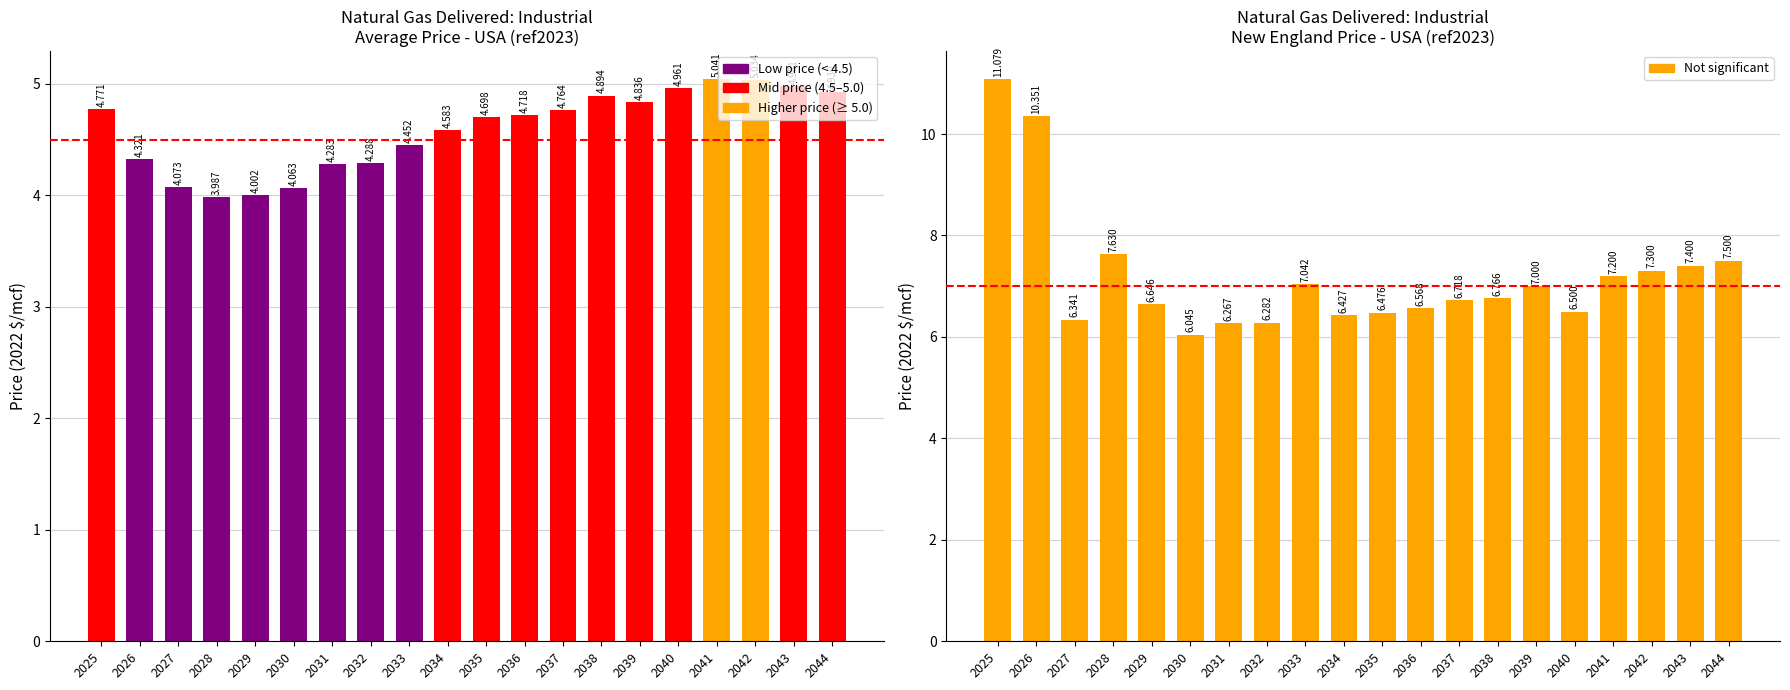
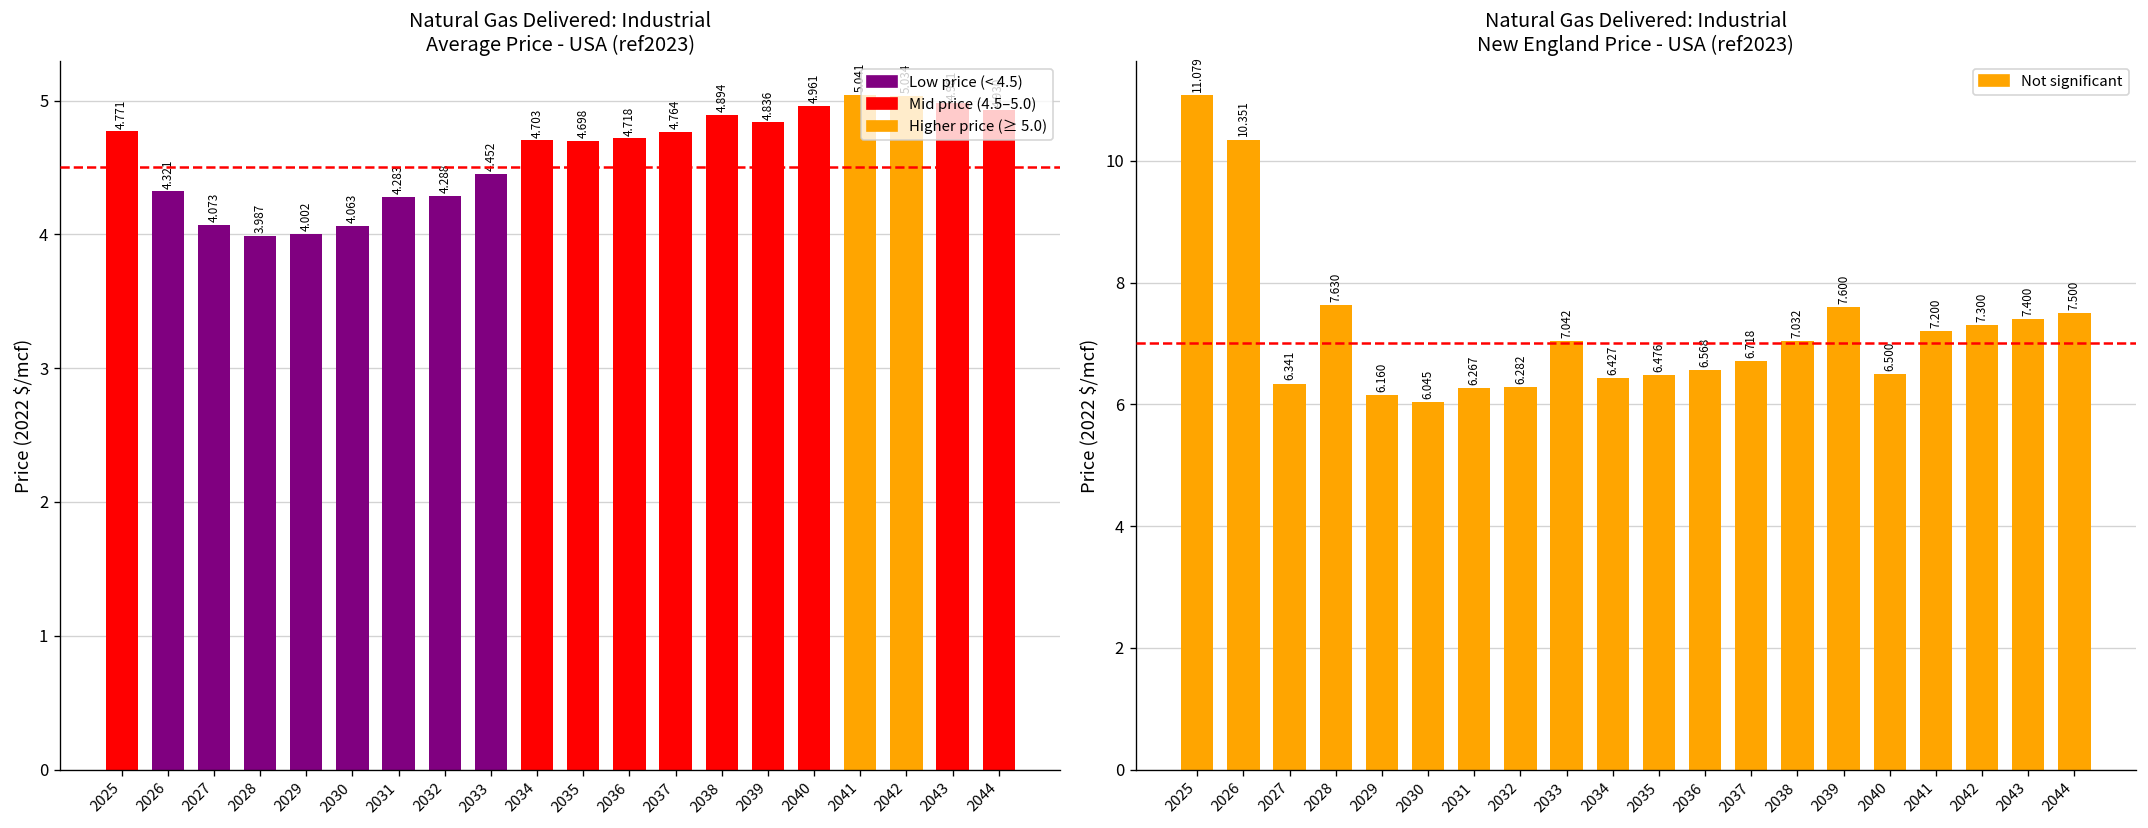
Natural Gas Delivered: Industrial Average Price - USA (ref2023), 2034: 4.583 -> 4.703
Natural Gas Delivered: Industrial New England Price - USA (ref2023), 2029: 6.646 -> 6.160
Natural Gas Delivered: Industrial New England Price - USA (ref2023), 2038: 6.766 -> 7.032
Natural Gas Delivered: Industrial New England Price - USA (ref2023), 2039: 7.000 -> 7.600
